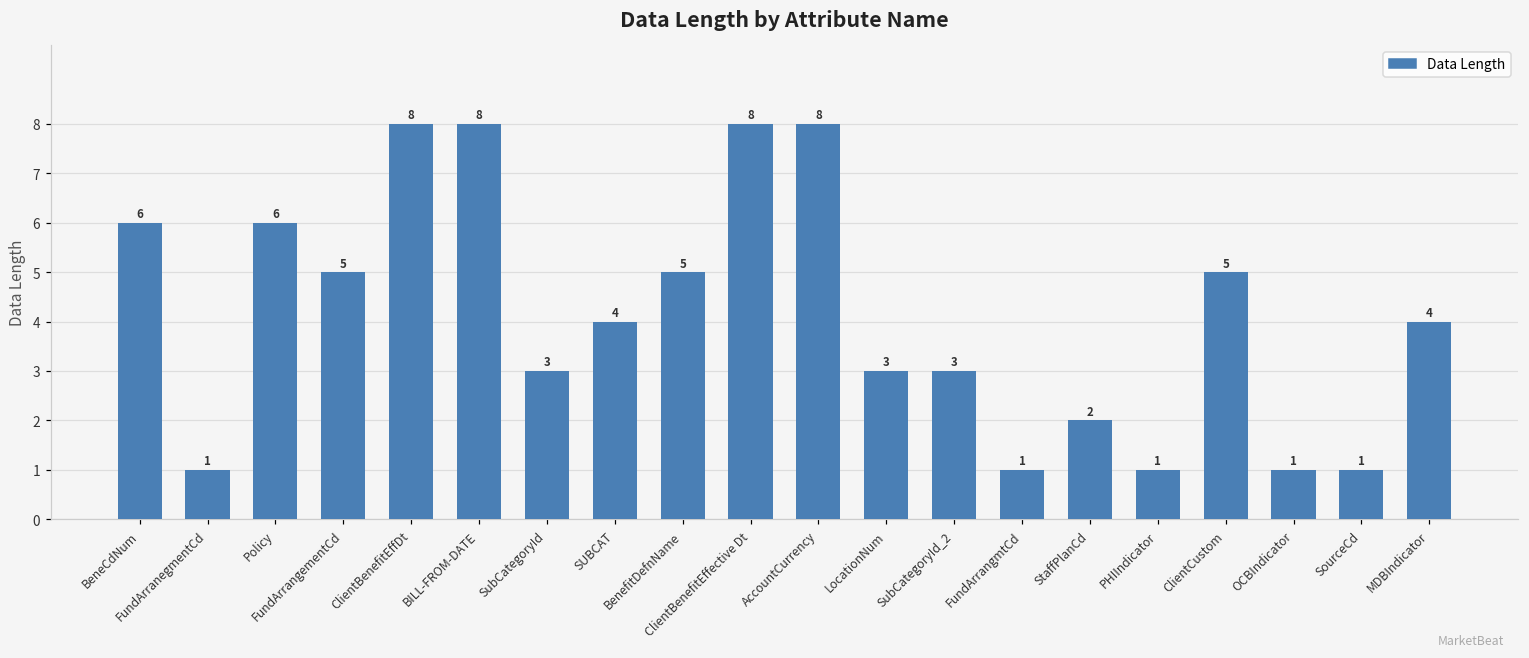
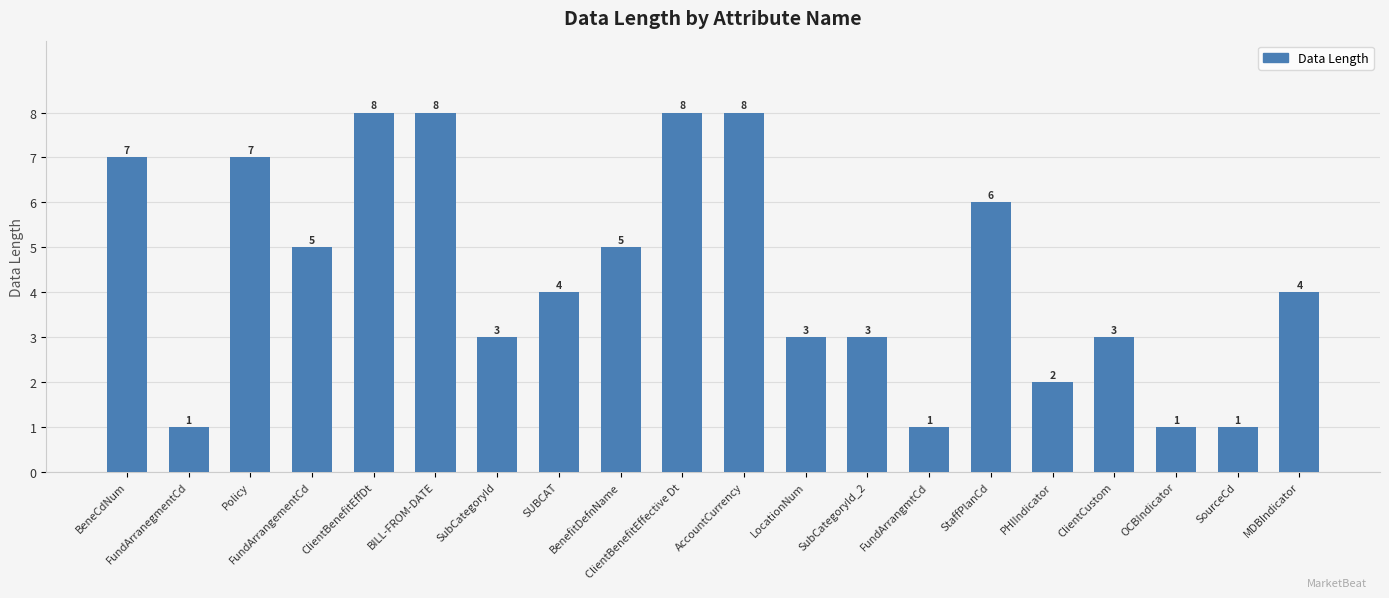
BeneCdNum: 6 -> 7
Policy: 6 -> 7
StaffPlanCd: 2 -> 6
PHIIndicator: 1 -> 2
ClientCustom: 5 -> 3
